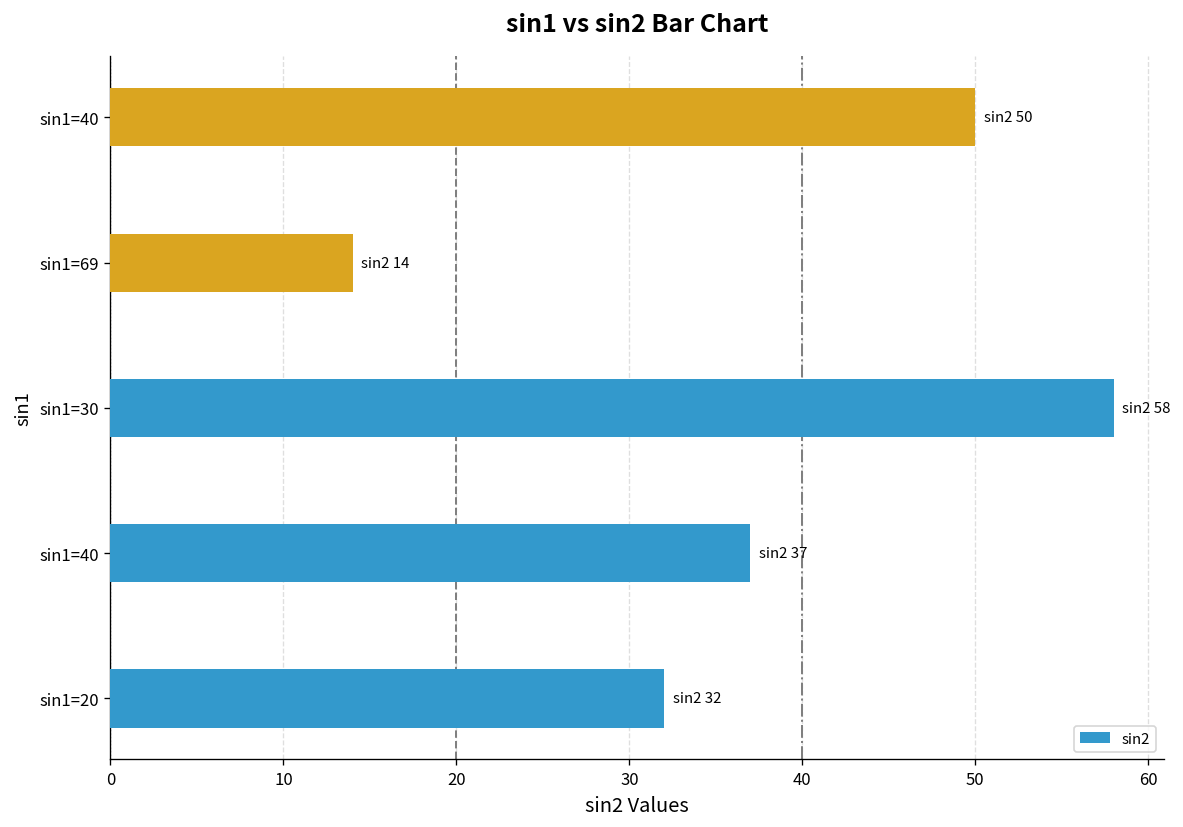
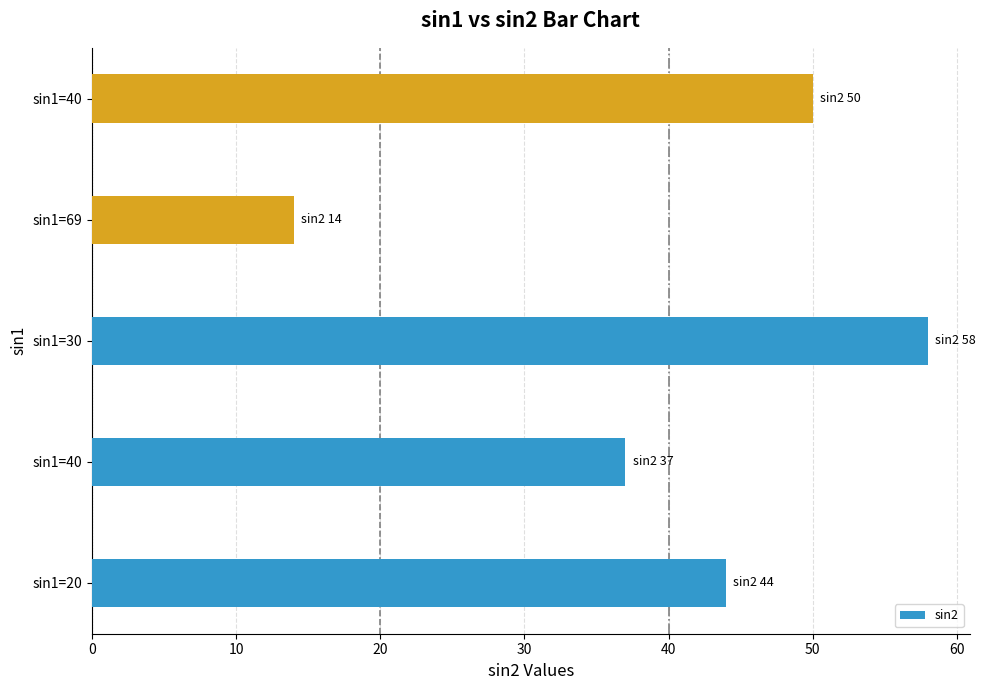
sin1=20: 32 -> 44
